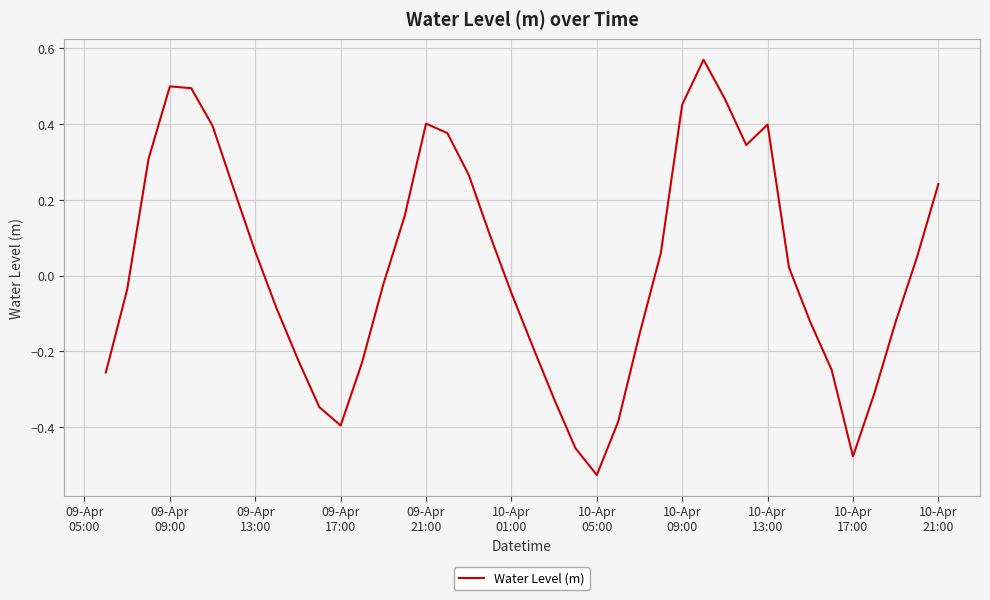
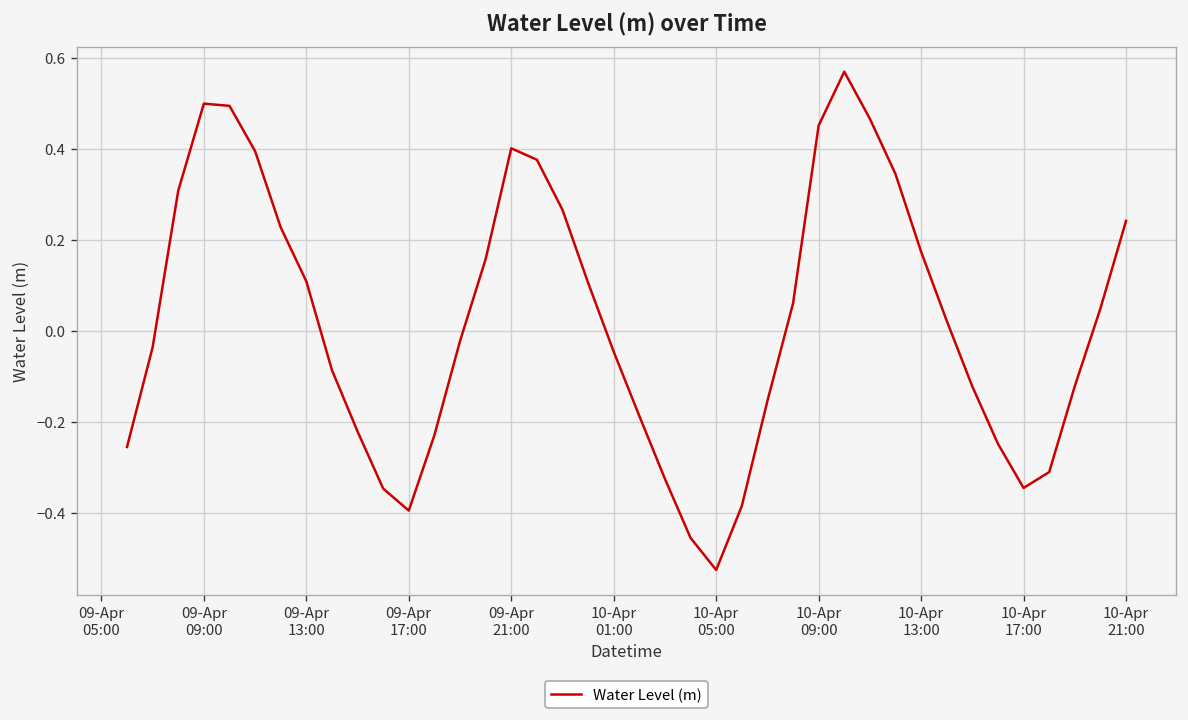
09-Apr 13:00: 0.06 -> 0.11
10-Apr 13:00: 0.40 -> 0.17
10-Apr 17:00: -0.48 -> -0.35
